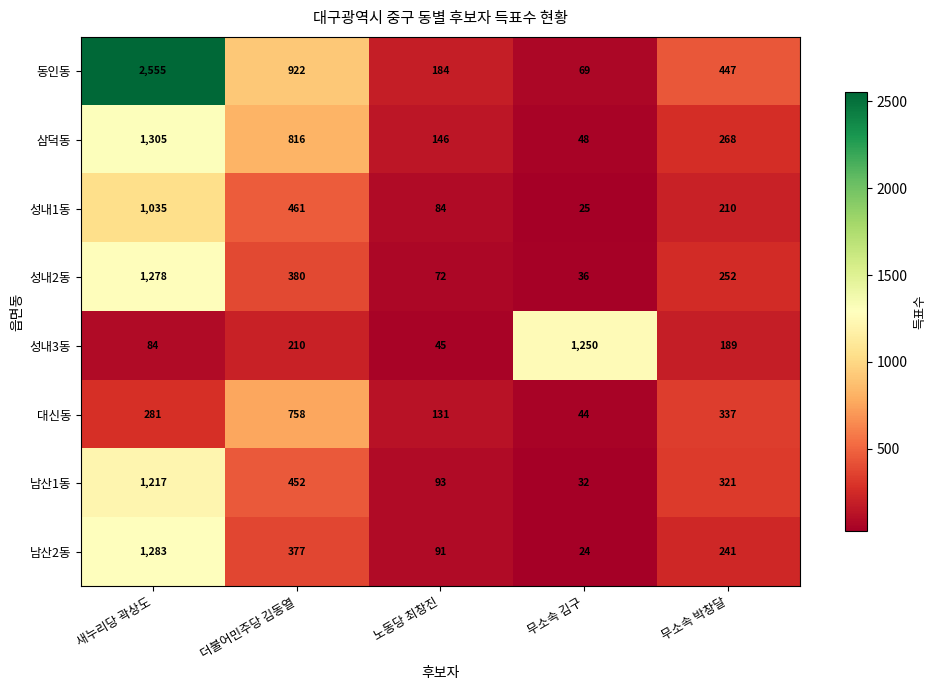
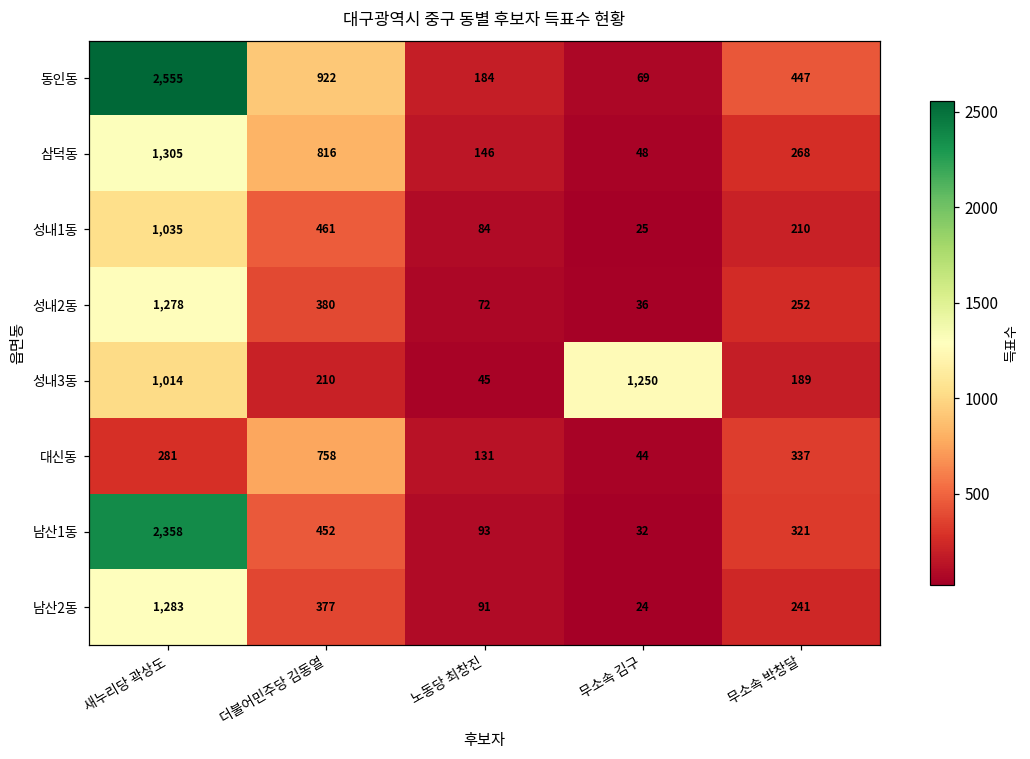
성내3동, 새누리당 곽상도: 84 -> 1,014
남산1동, 새누리당 곽상도: 1,217 -> 2,358
